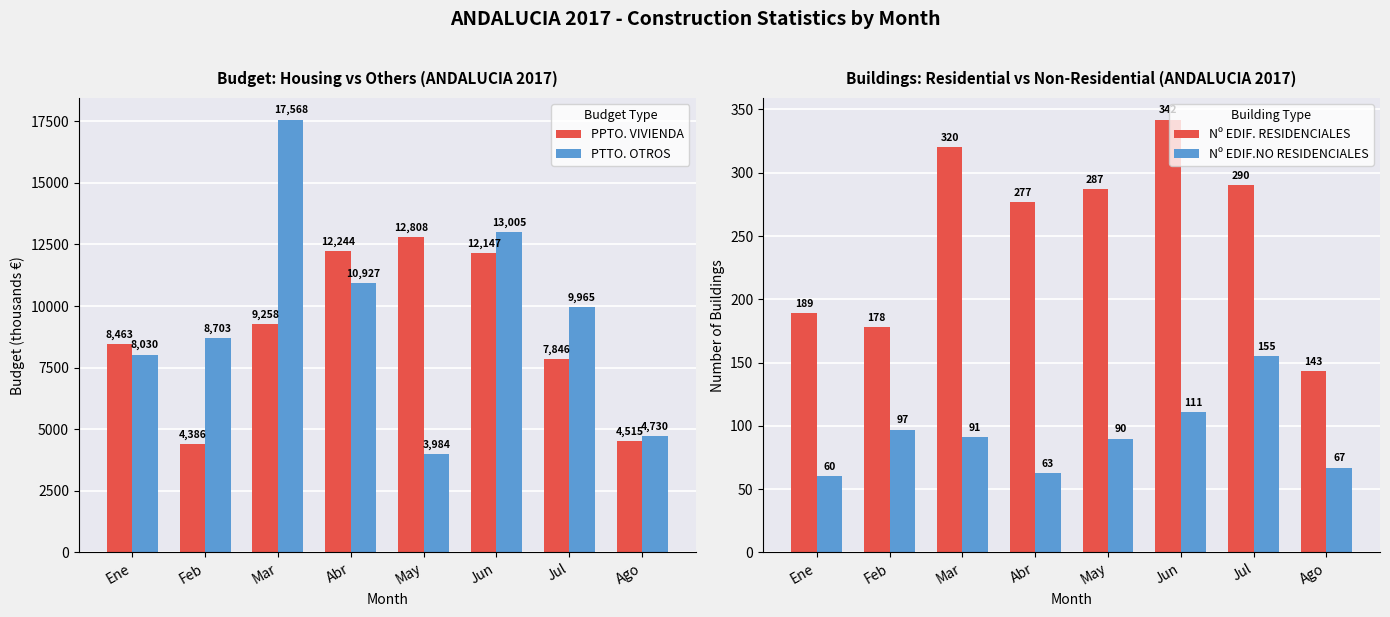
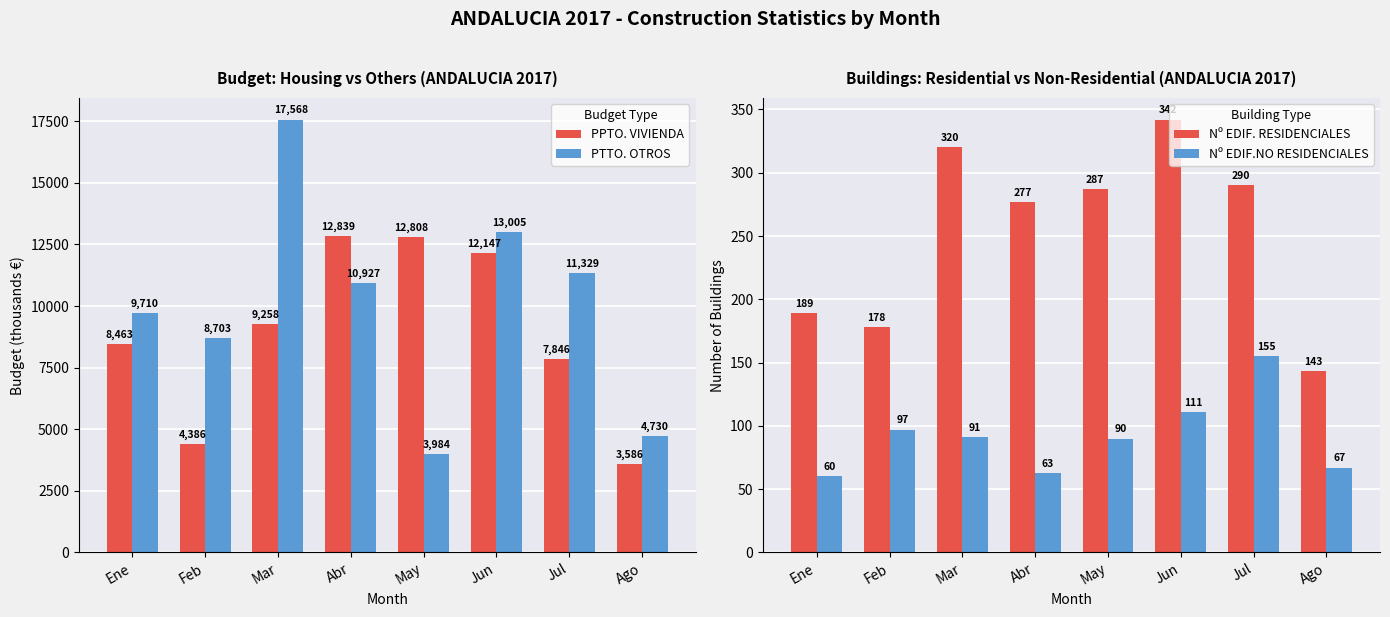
Budget: Housing vs Others (ANDALUCIA 2017), PTTO. OTROS, Ene: 8,030 -> 9,710
Budget: Housing vs Others (ANDALUCIA 2017), PPTO. VIVIENDA, Abr: 12,244 -> 12,839
Budget: Housing vs Others (ANDALUCIA 2017), PTTO. OTROS, Jul: 9,965 -> 11,329
Budget: Housing vs Others (ANDALUCIA 2017), PPTO. VIVIENDA, Ago: 4,515 -> 3,586
